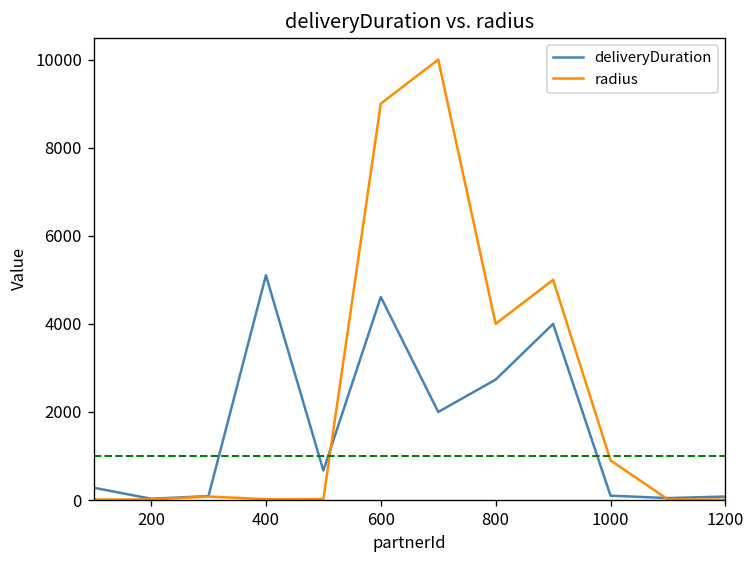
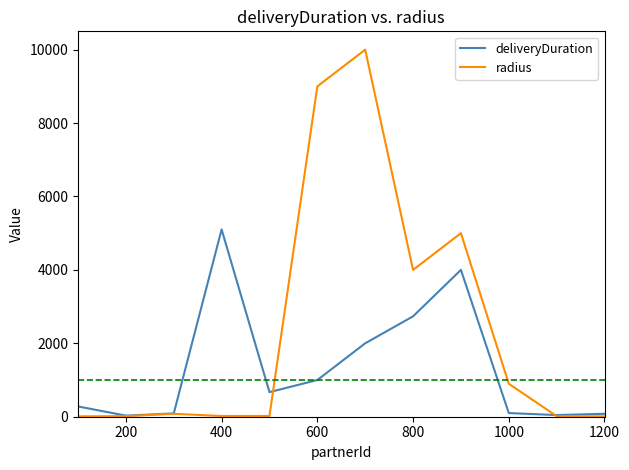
deliveryDuration, 600: 4600 -> 1000
